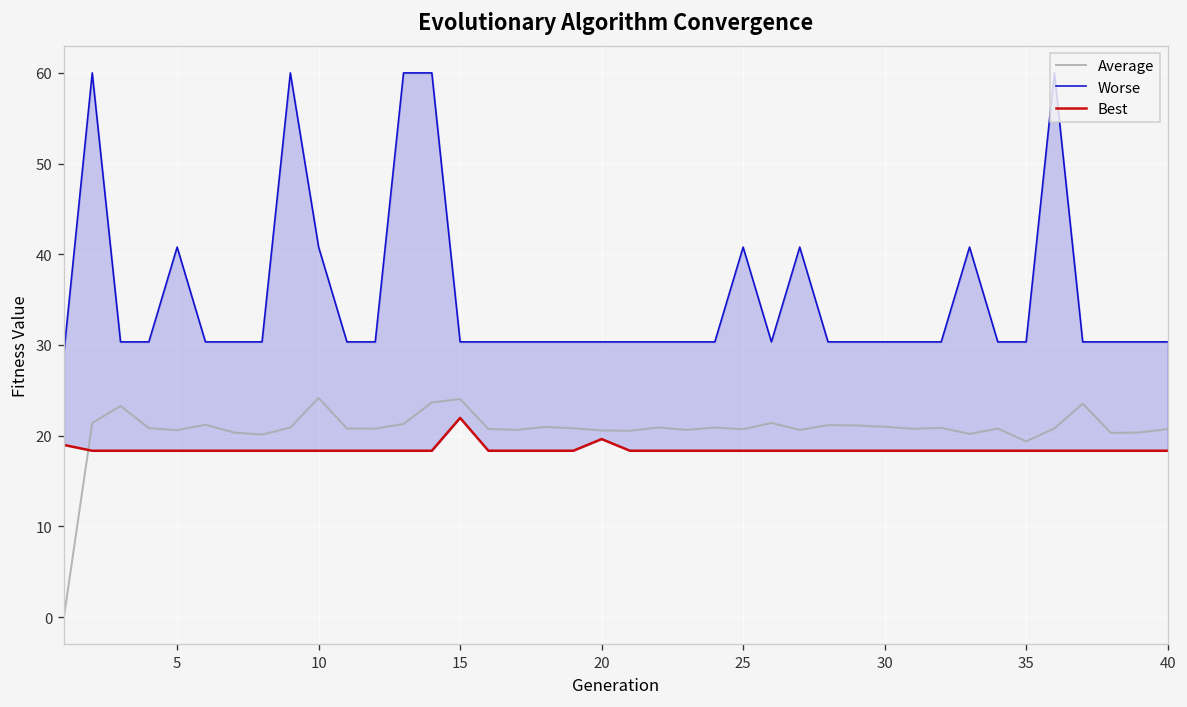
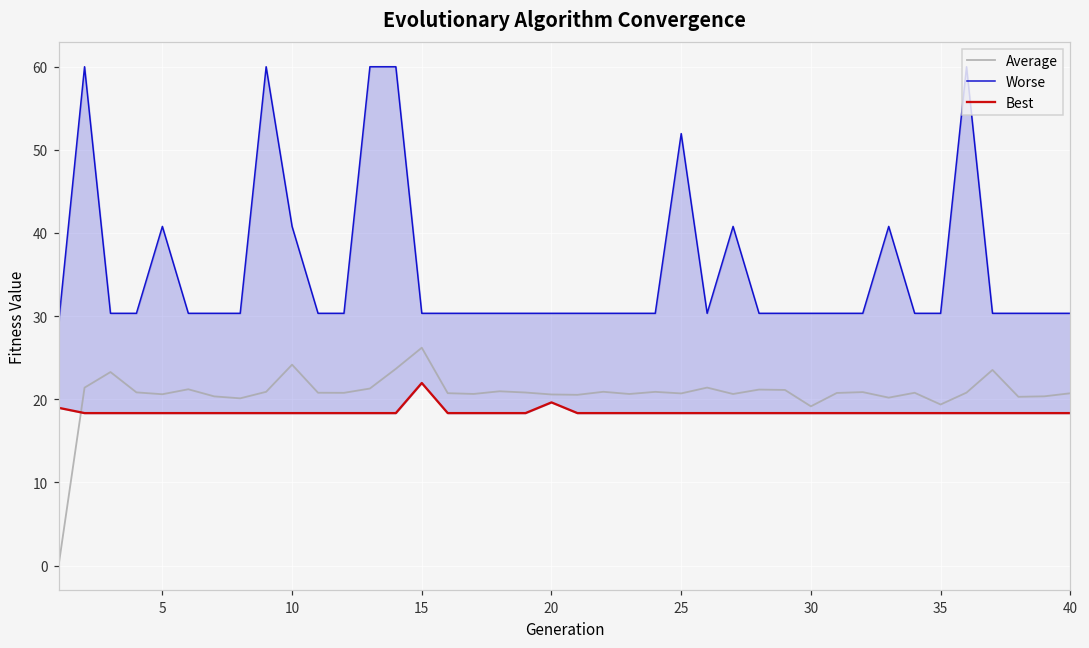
Average, 15: 24 -> 26
Worse, 25: 41 -> 52
Average, 30: 21 -> 19
